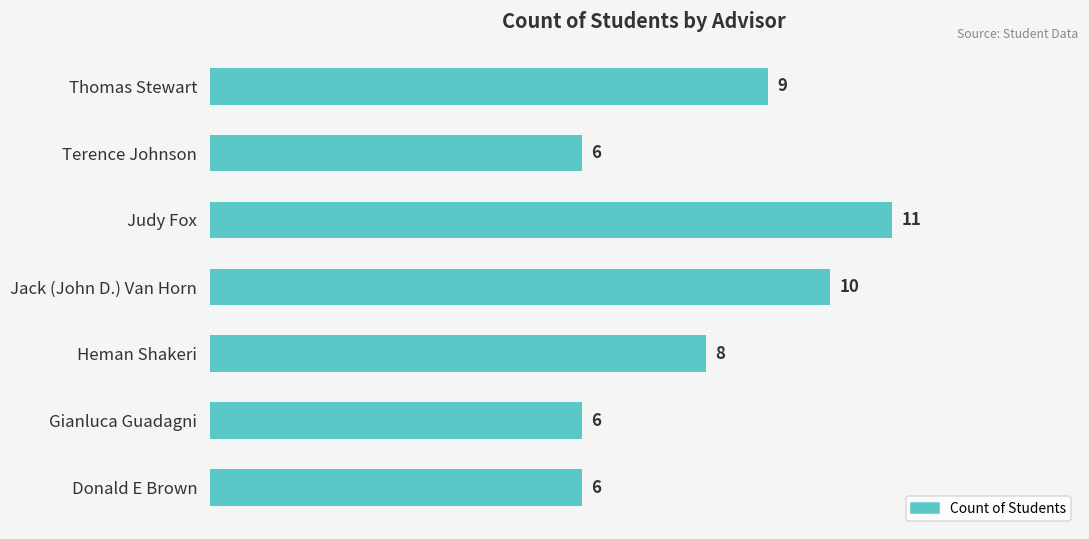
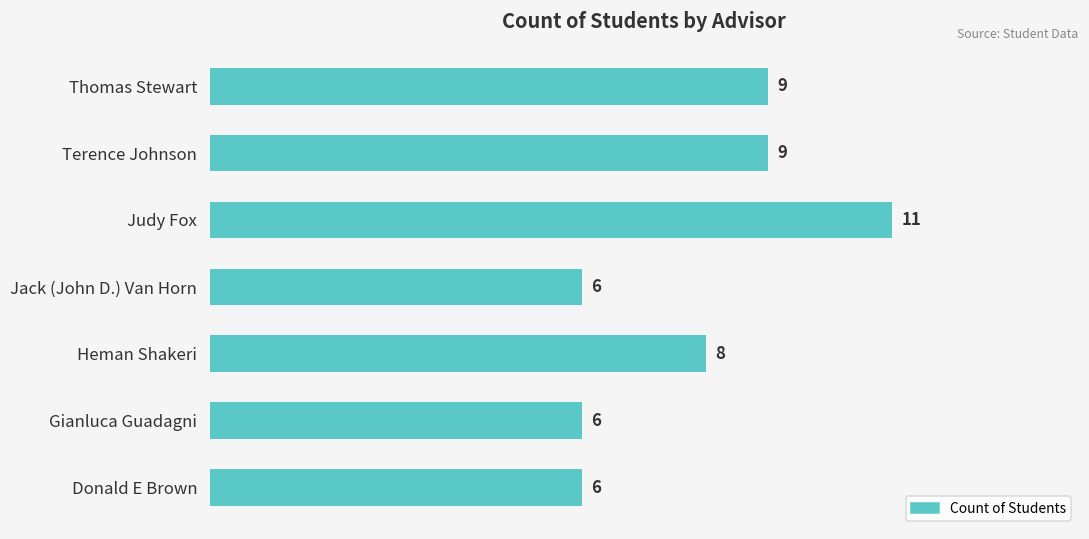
Terence Johnson: 6 -> 9
Jack (John D.) Van Horn: 10 -> 6
